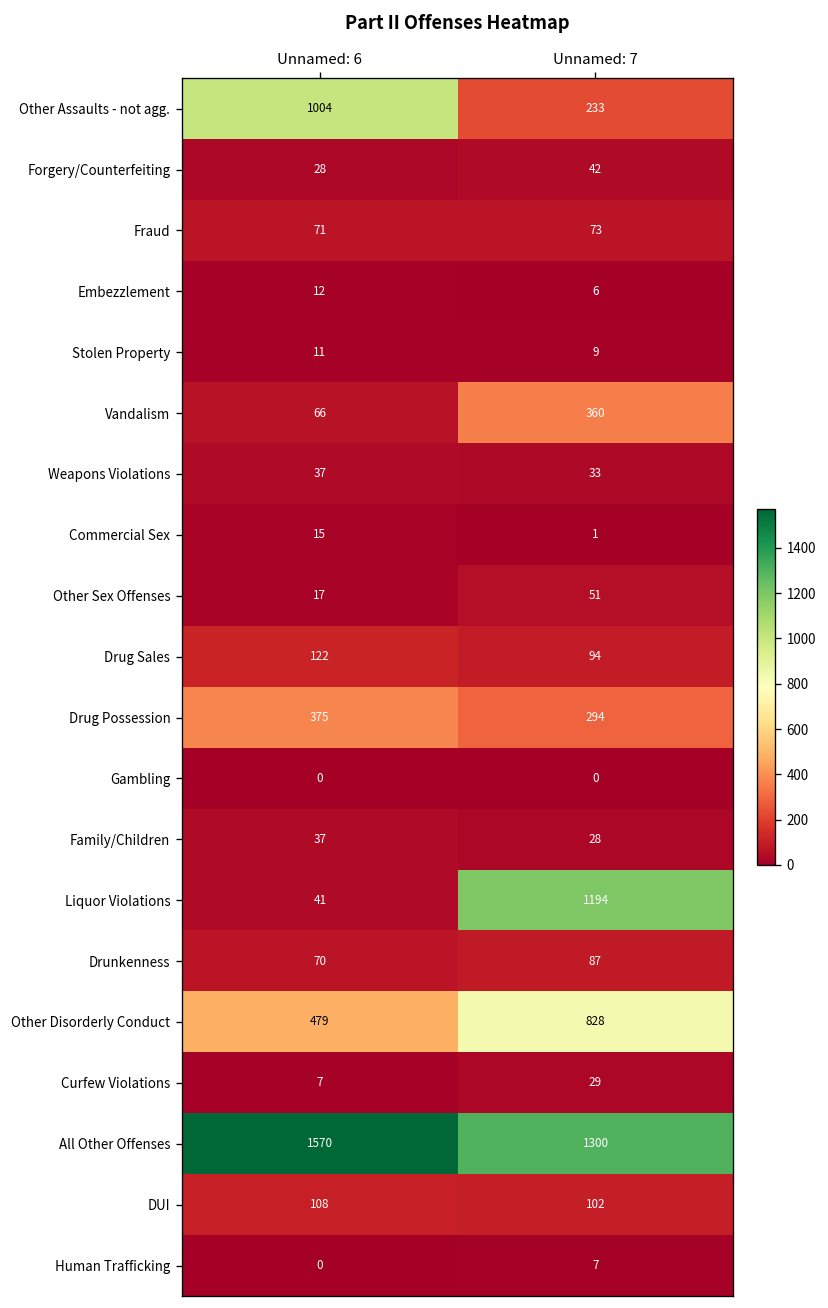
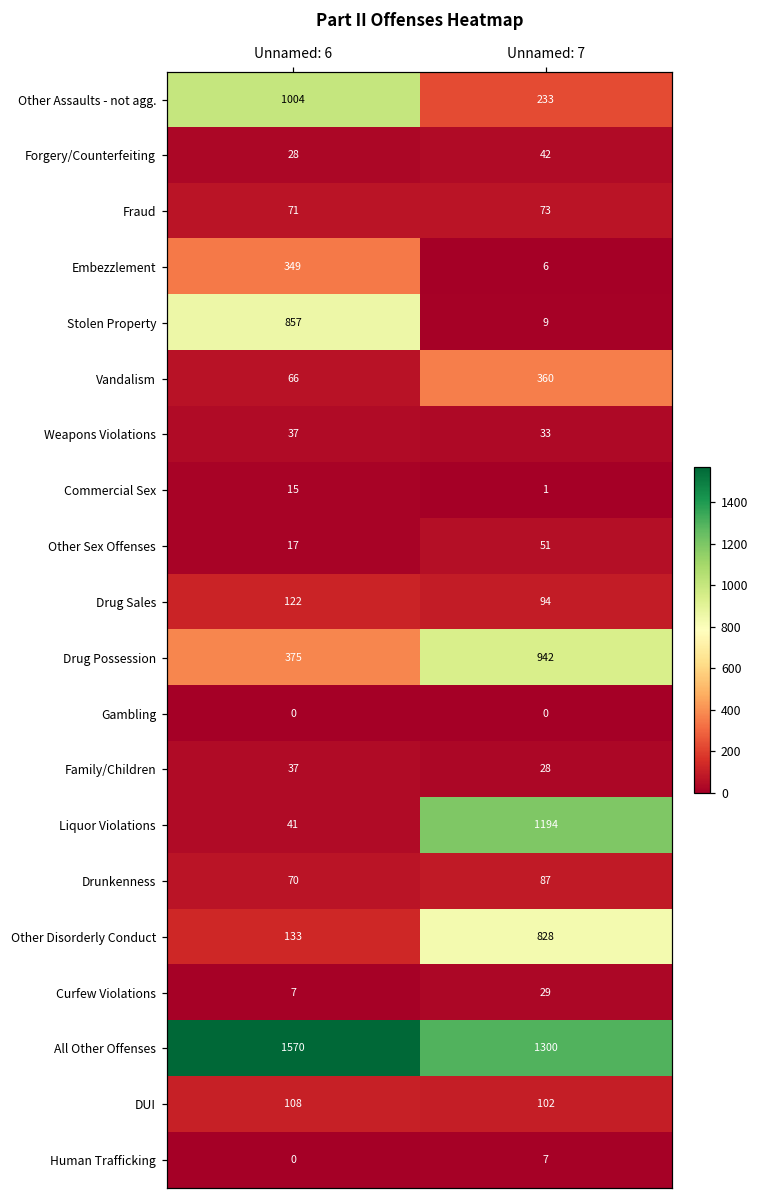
Embezzlement, Unnamed: 6: 12 -> 349
Stolen Property, Unnamed: 6: 11 -> 857
Drug Possession, Unnamed: 7: 294 -> 942
Other Disorderly Conduct, Unnamed: 6: 479 -> 133
